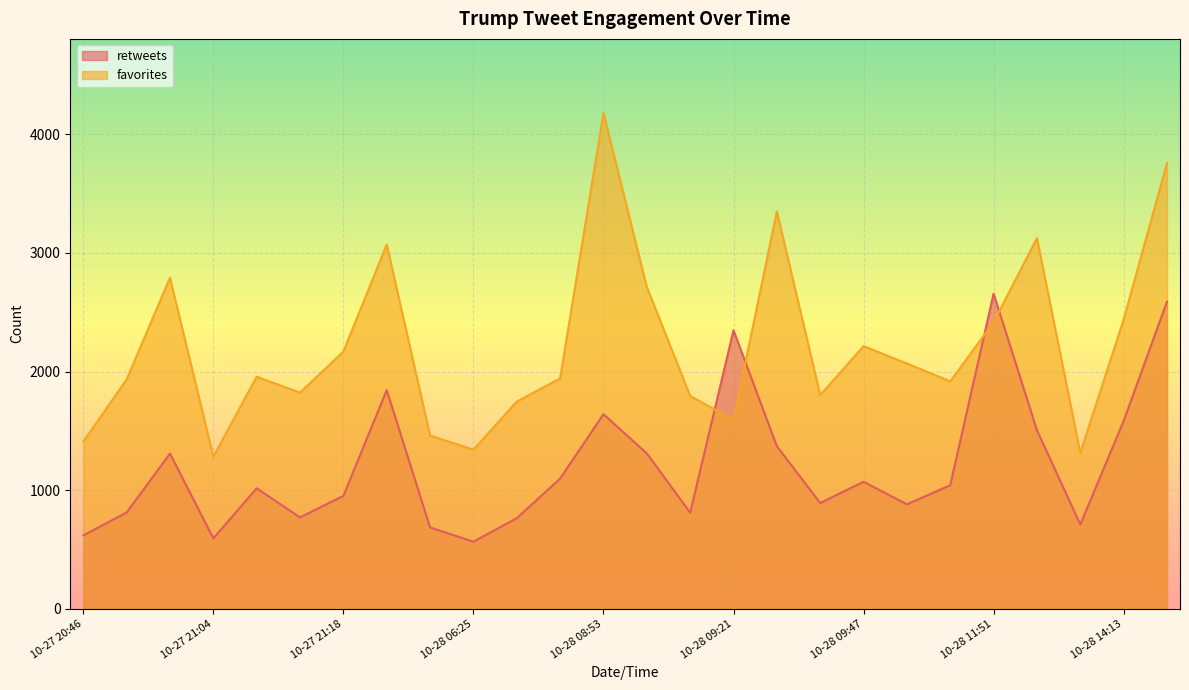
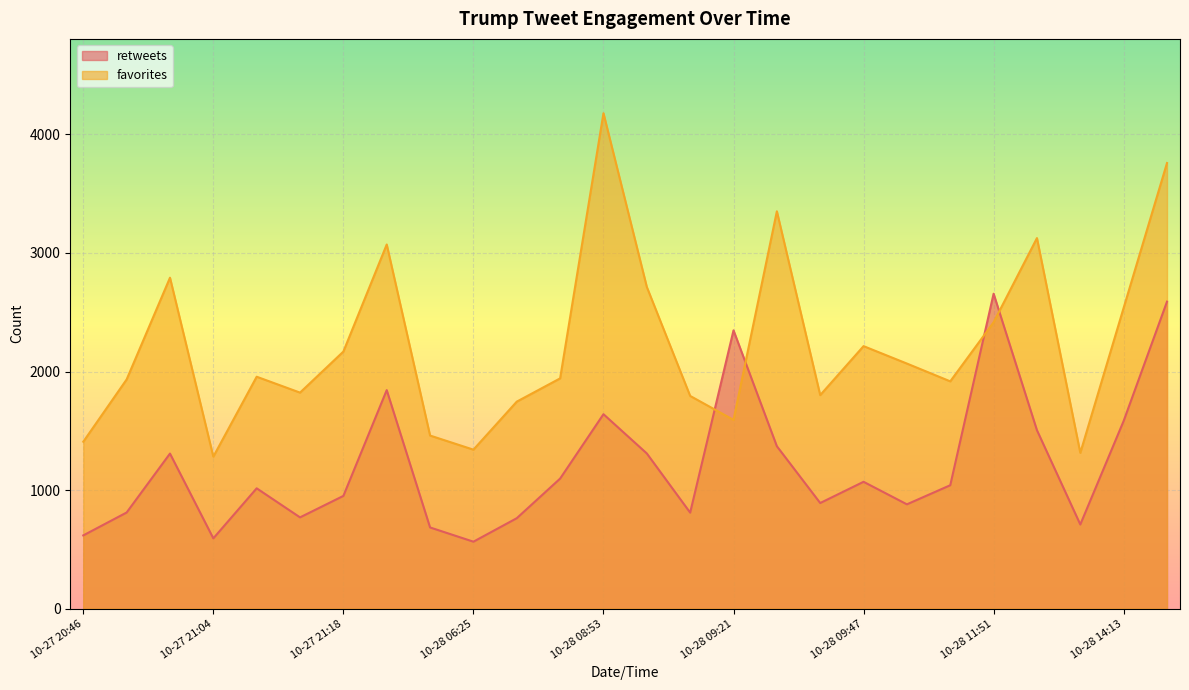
favorites, 10-28 14:13: 2440 -> 2540
